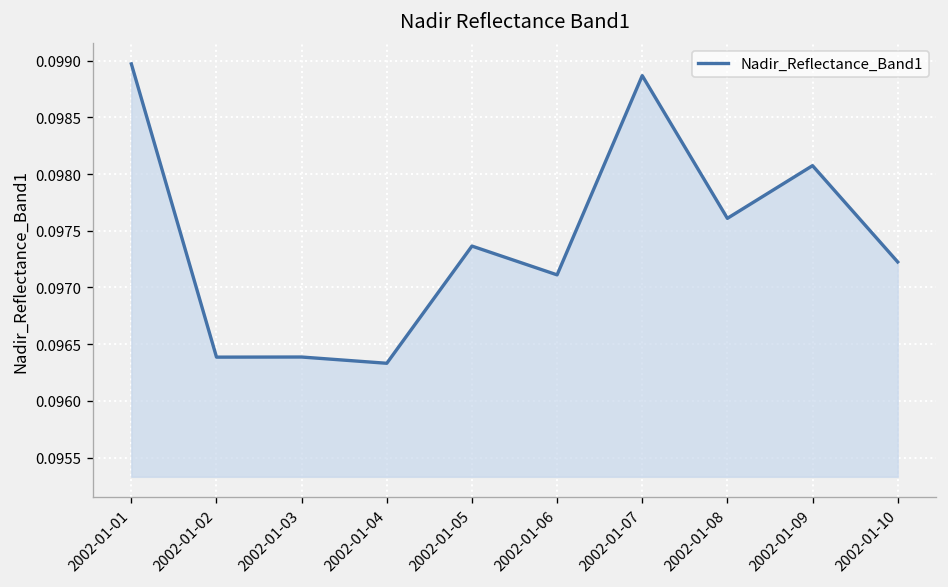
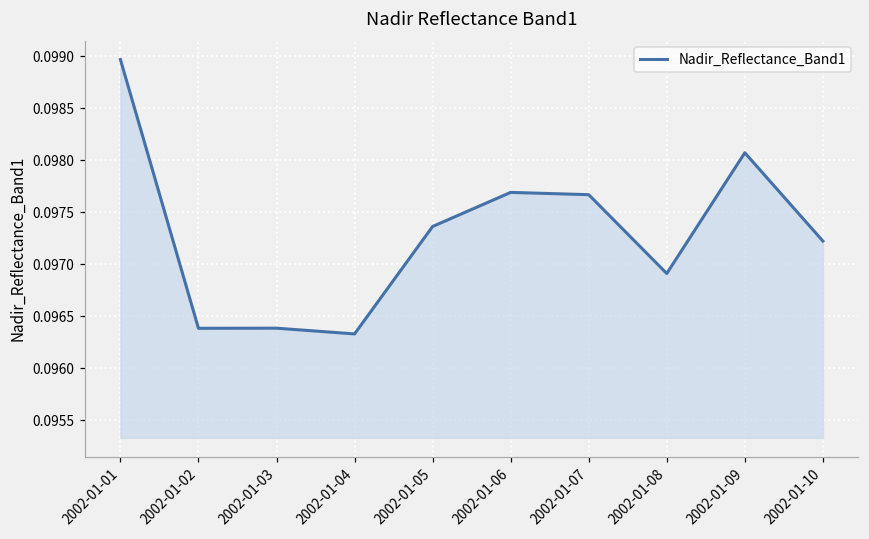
2002-01-06: 0.0971 -> 0.0977
2002-01-07: 0.0989 -> 0.0977
2002-01-08: 0.0976 -> 0.0969
